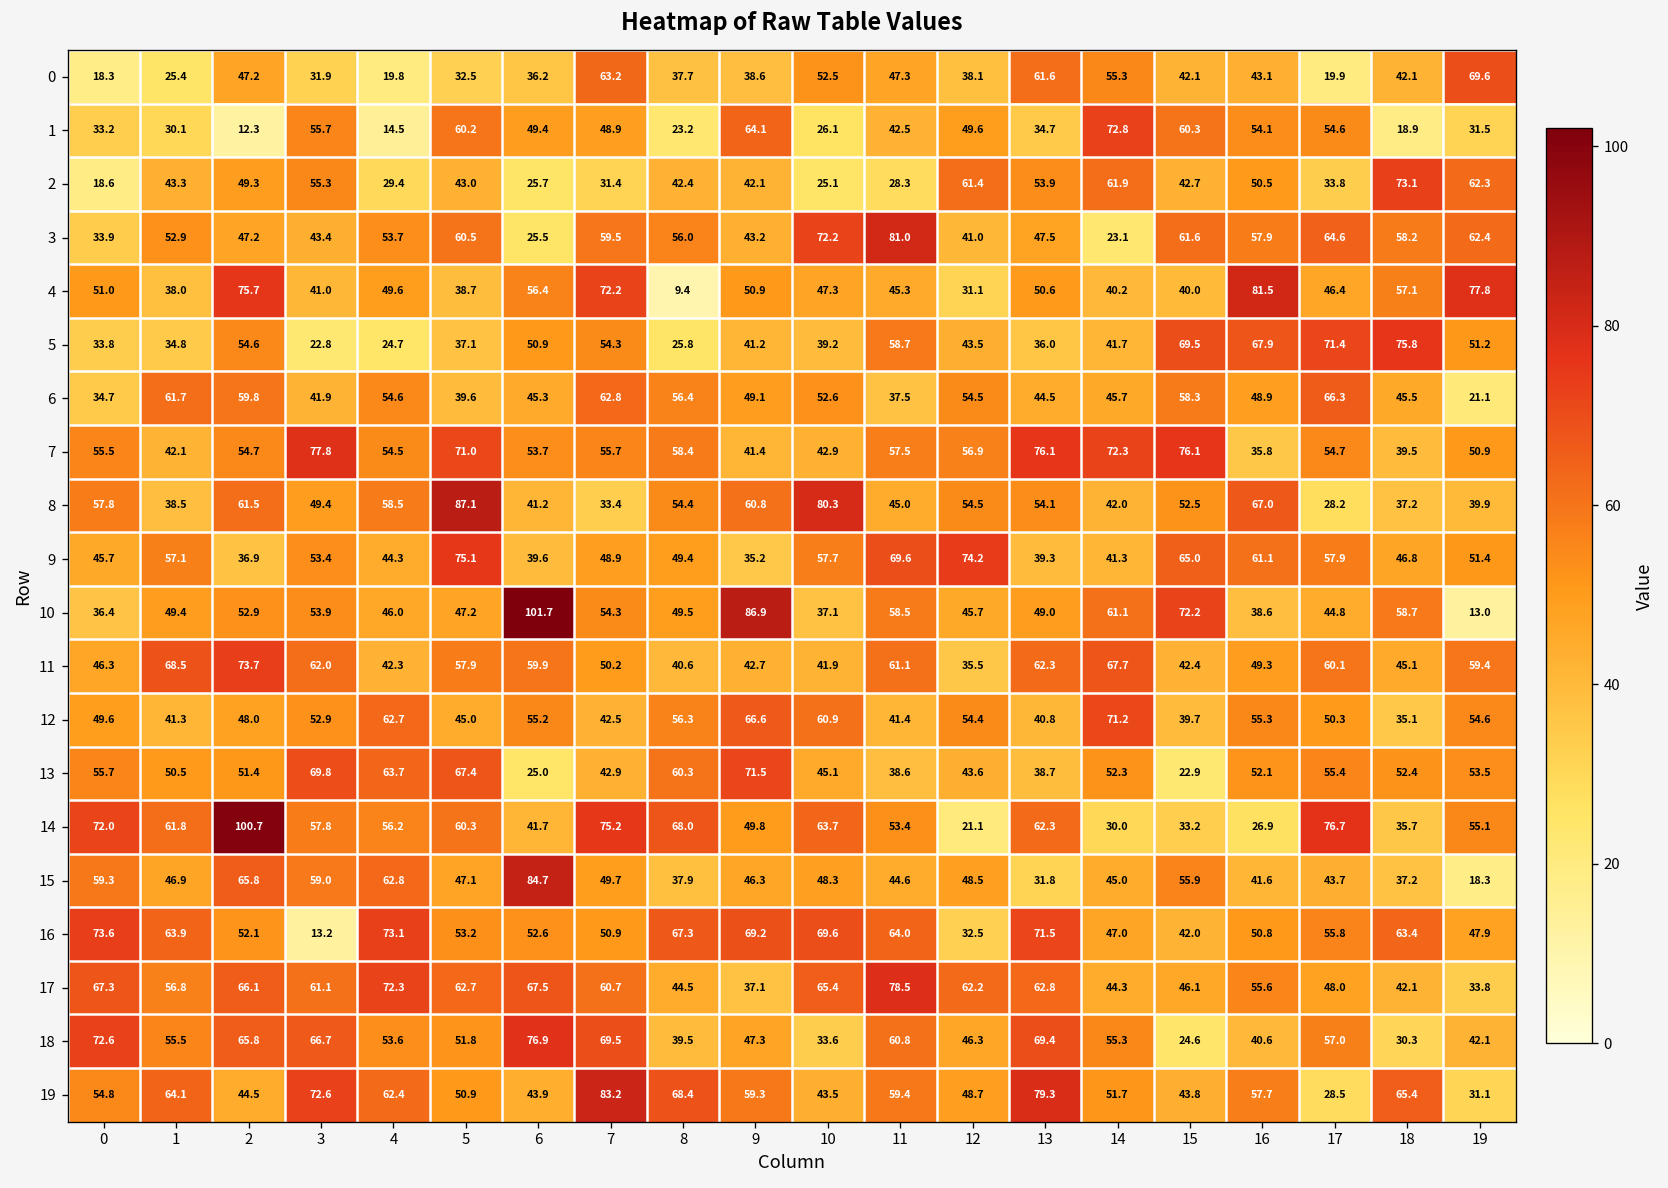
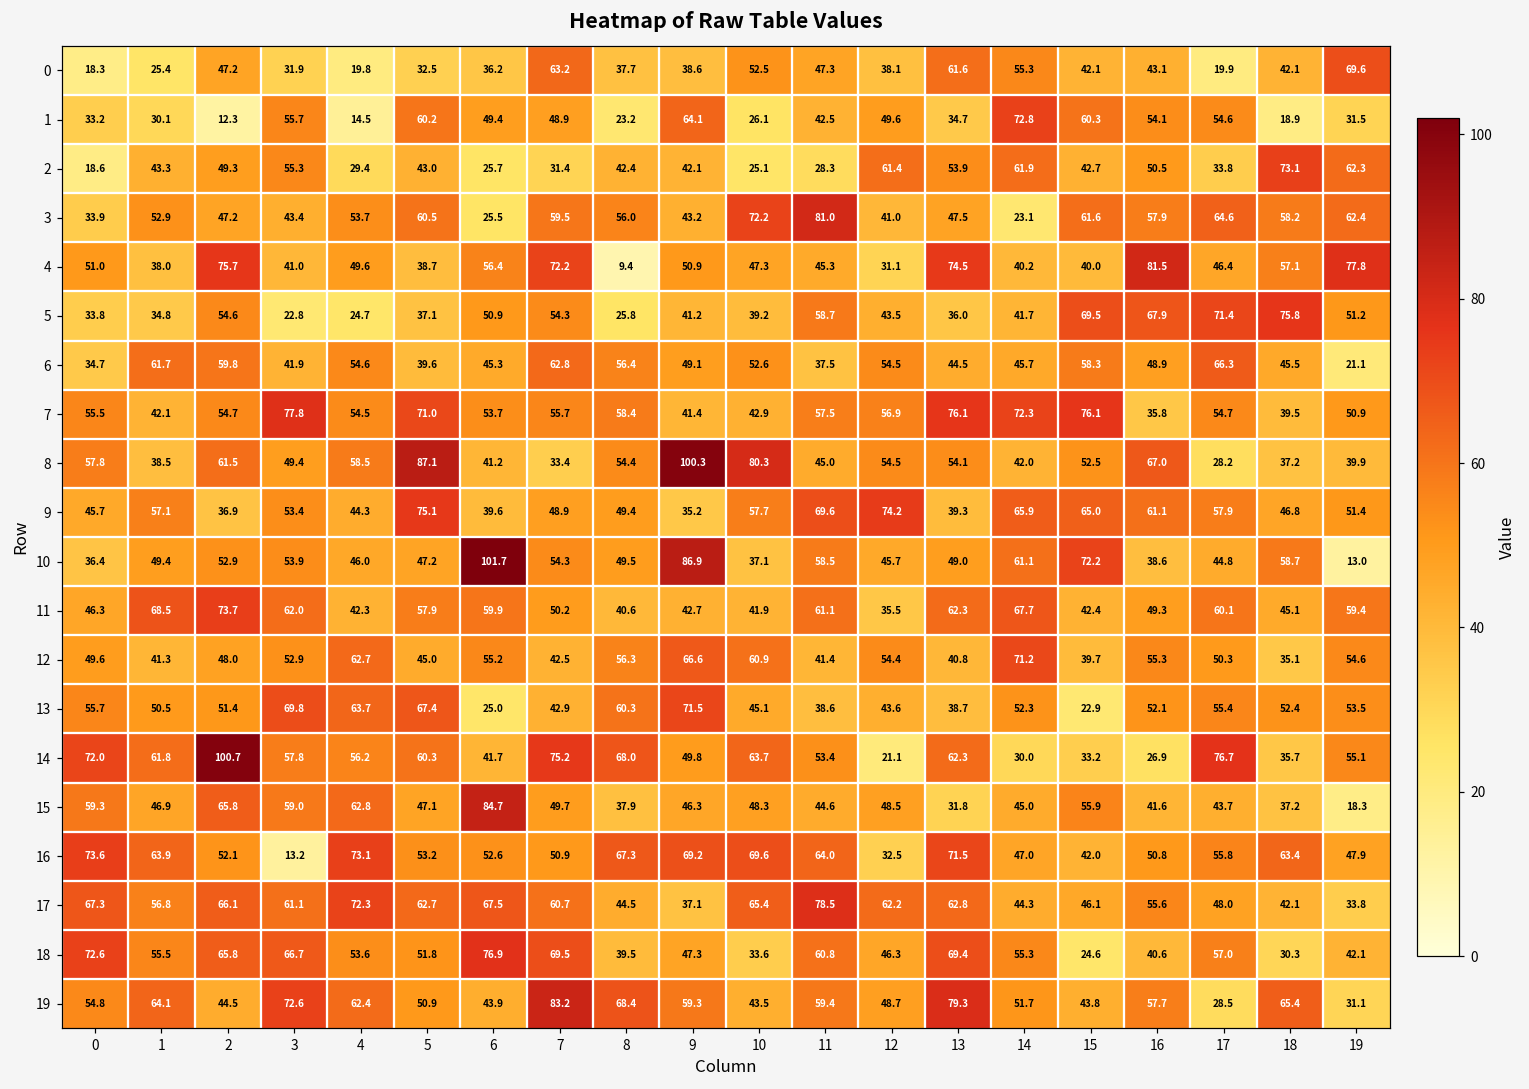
4, 13: 50.6 -> 74.5
8, 9: 60.8 -> 100.3
9, 14: 41.3 -> 65.9
